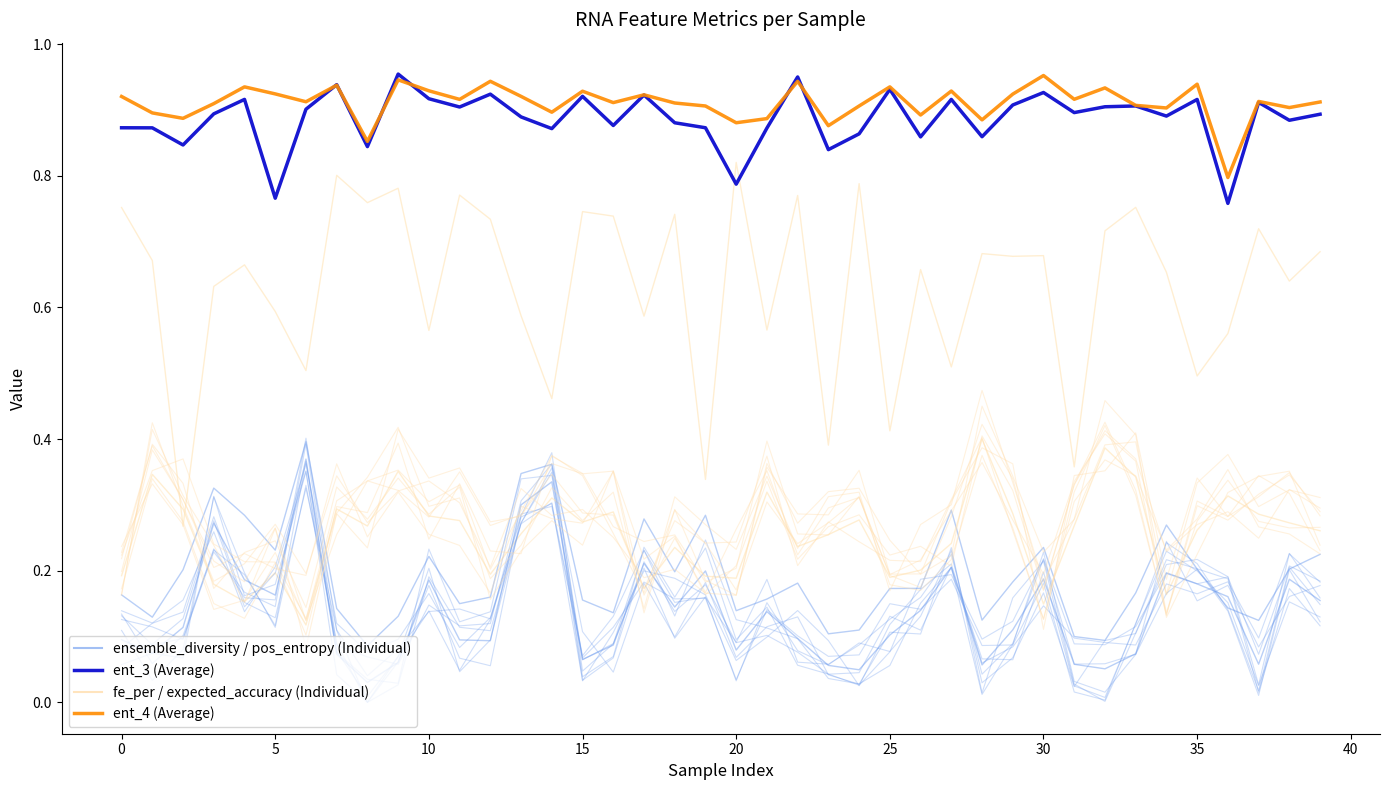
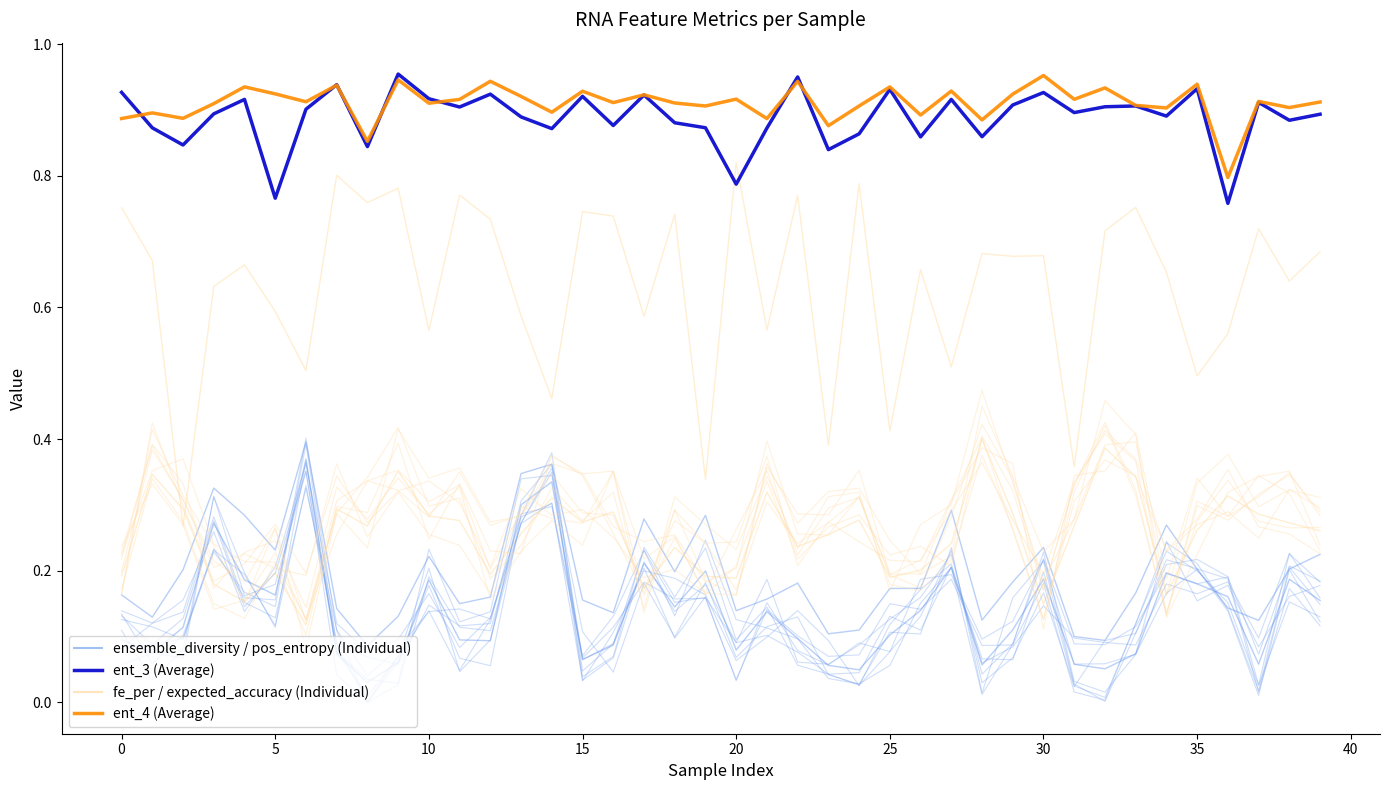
ent_3 (Average), 0: 0.87 -> 0.93
ent_4 (Average), 0: 0.92 -> 0.89
ent_4 (Average), 10: 0.93 -> 0.91
ent_4 (Average), 20: 0.88 -> 0.92
ent_3 (Average), 35: 0.92 -> 0.93
